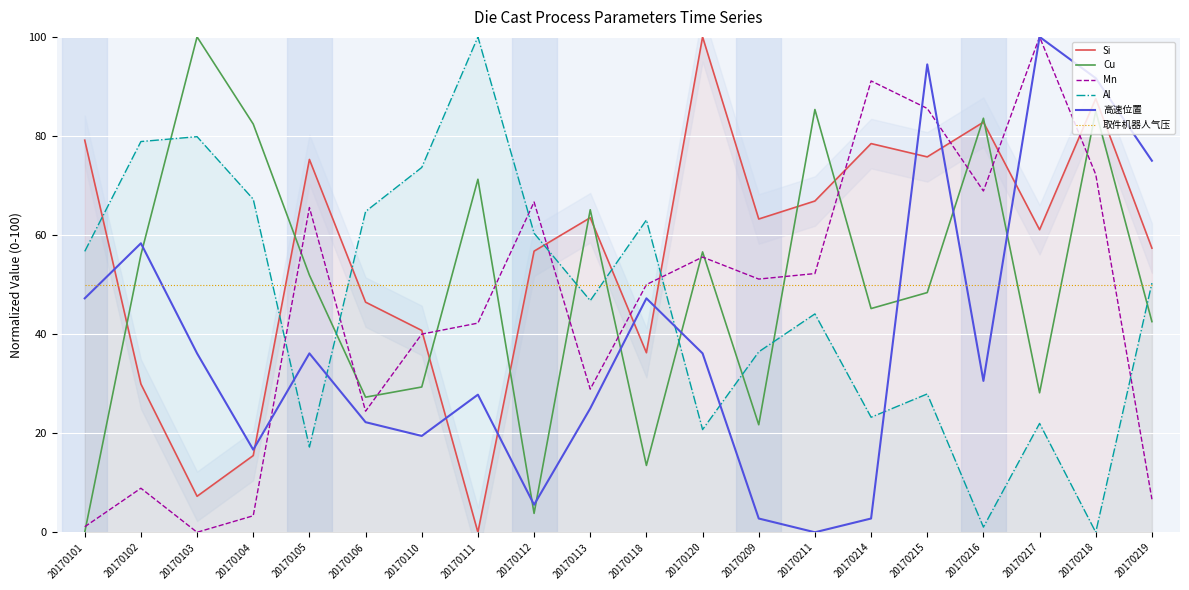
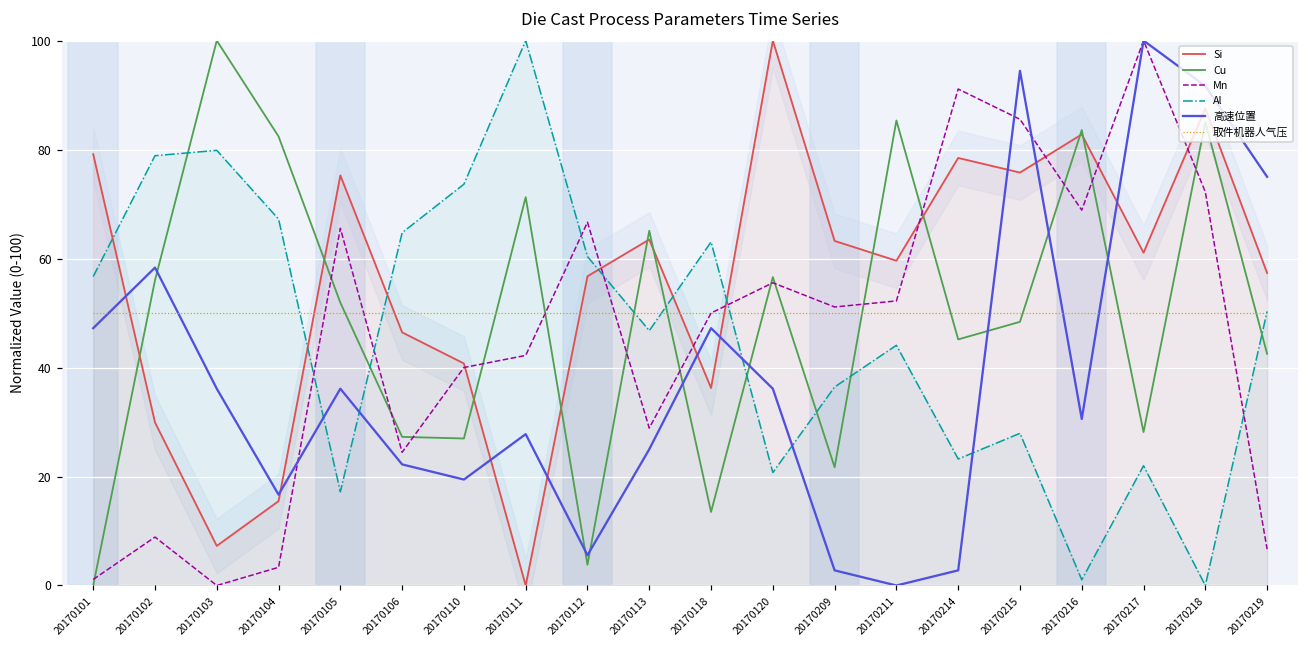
Cu, 20170110: 29 -> 27
Si, 20170211: 67 -> 60
